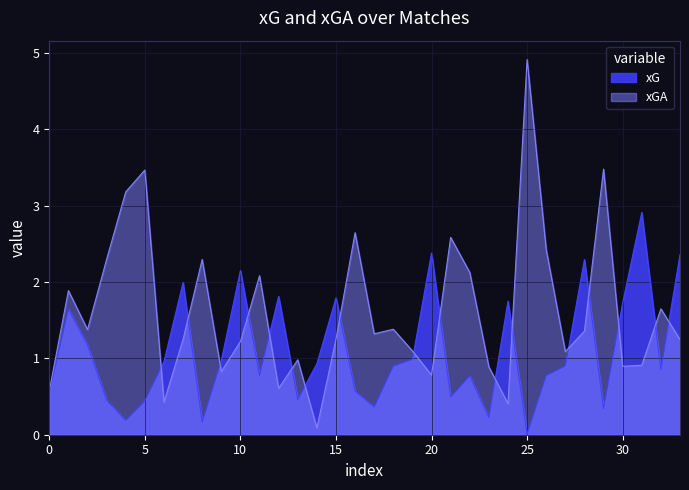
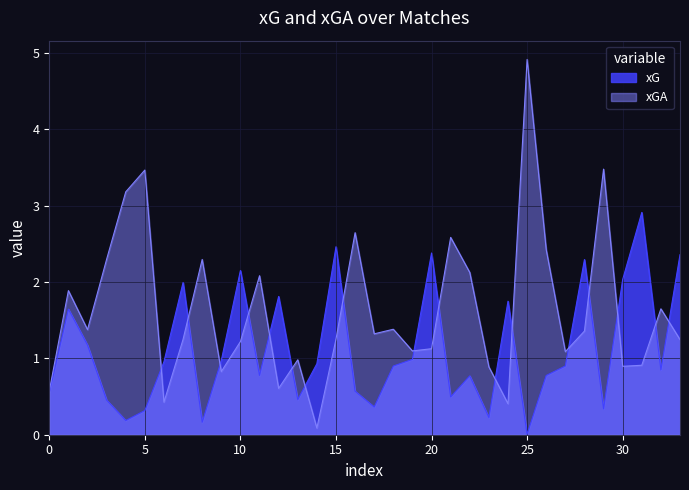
xG, 5: 0.4 -> 0.3
xG, 15: 1.8 -> 2.5
xGA, 20: 0.8 -> 1.1
xG, 30: 1.7 -> 2.0
